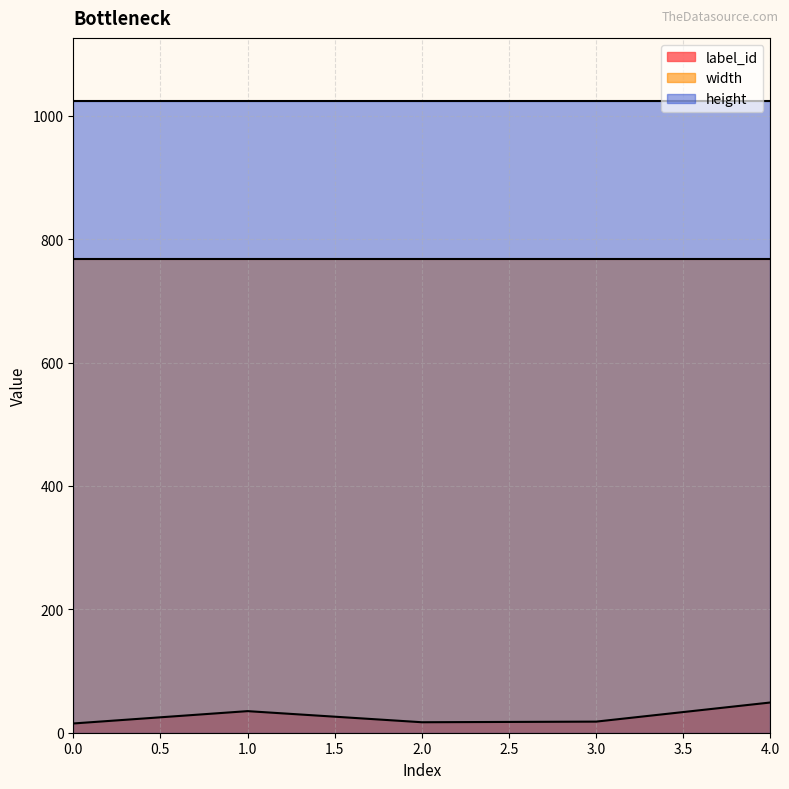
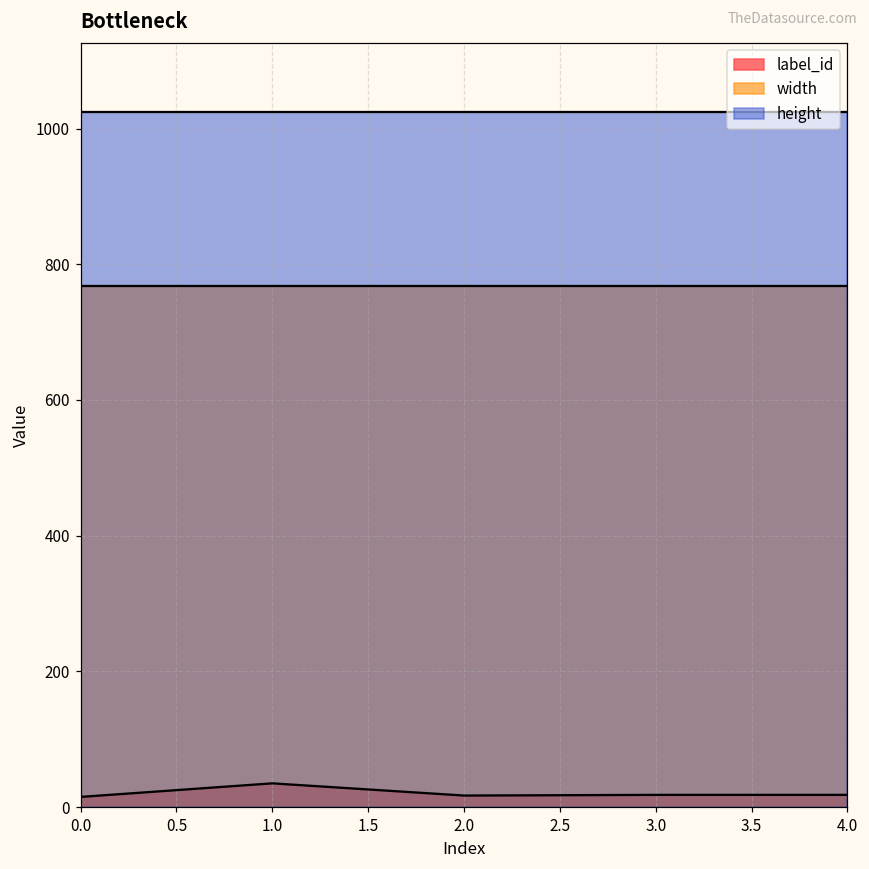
label_id, 4.0: 50 -> 20
